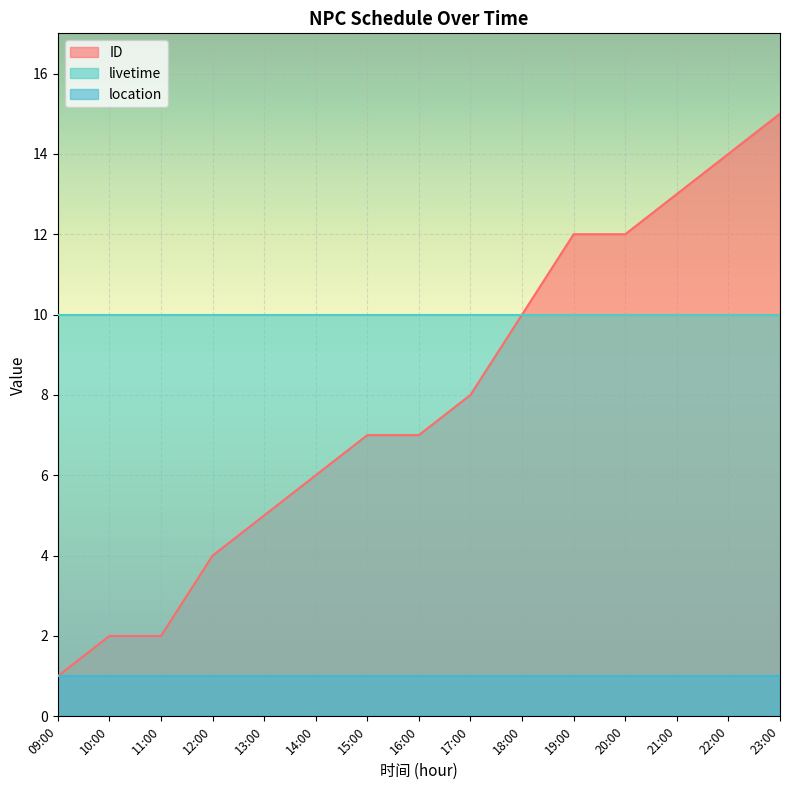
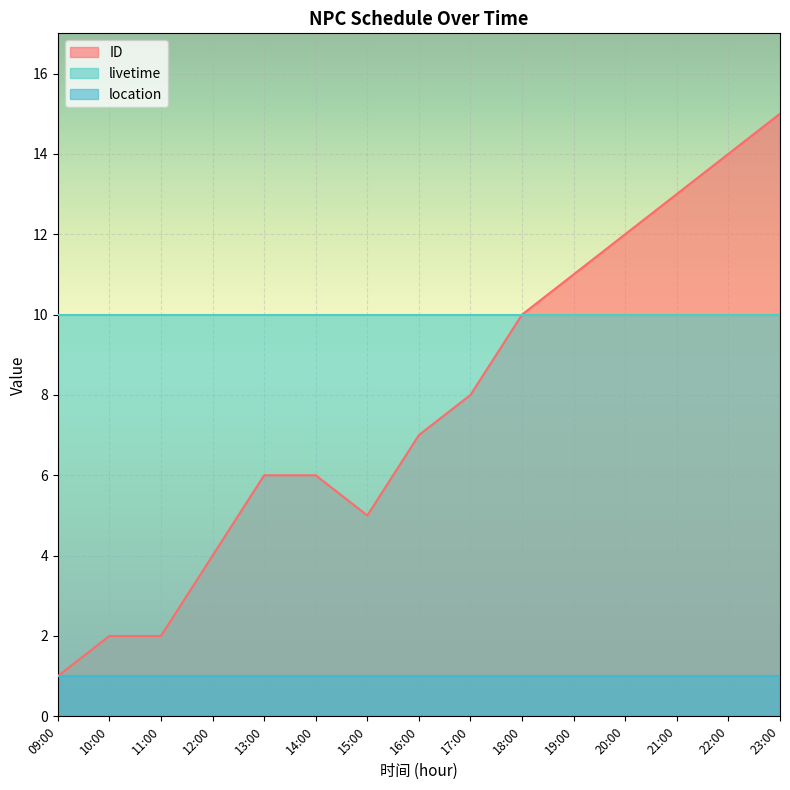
ID, 13:00: 5 -> 6
ID, 15:00: 7 -> 5
ID, 19:00: 12 -> 11
